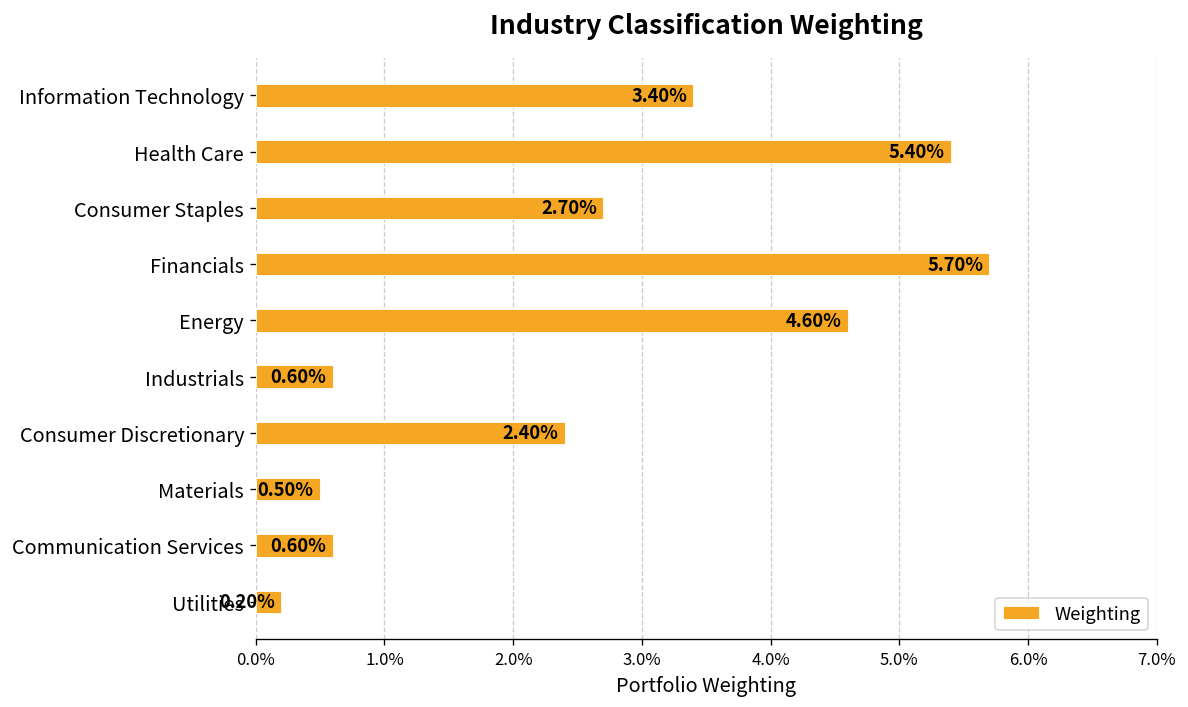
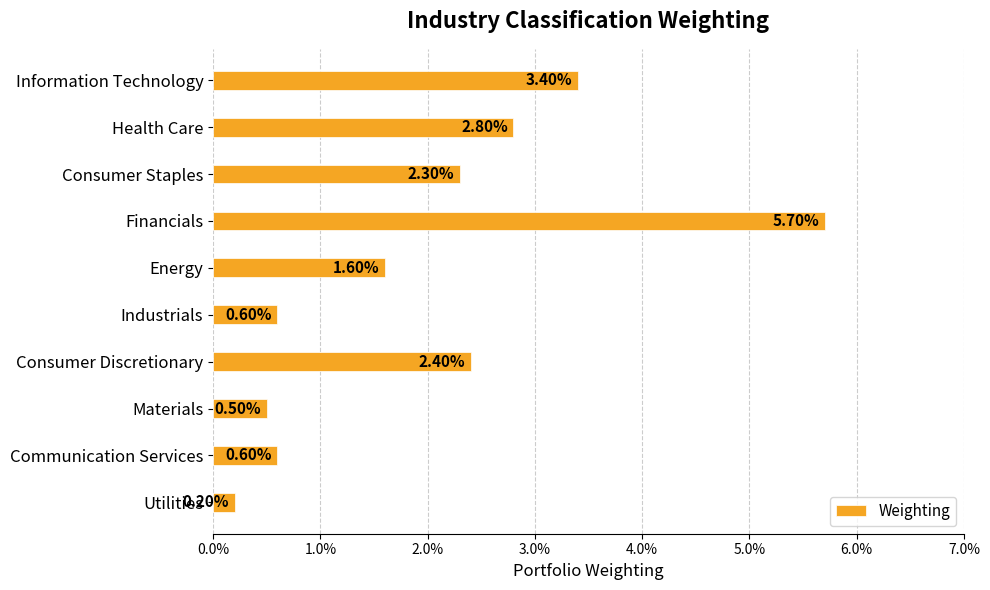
Health Care: 5.40% -> 2.80%
Consumer Staples: 2.70% -> 2.30%
Energy: 4.60% -> 1.60%
